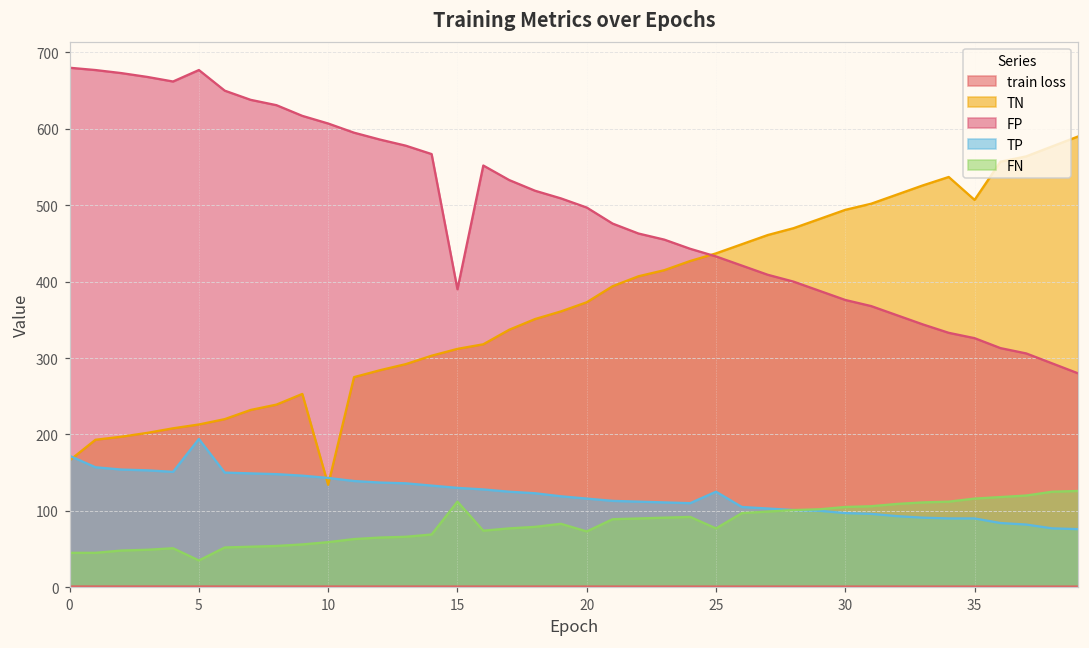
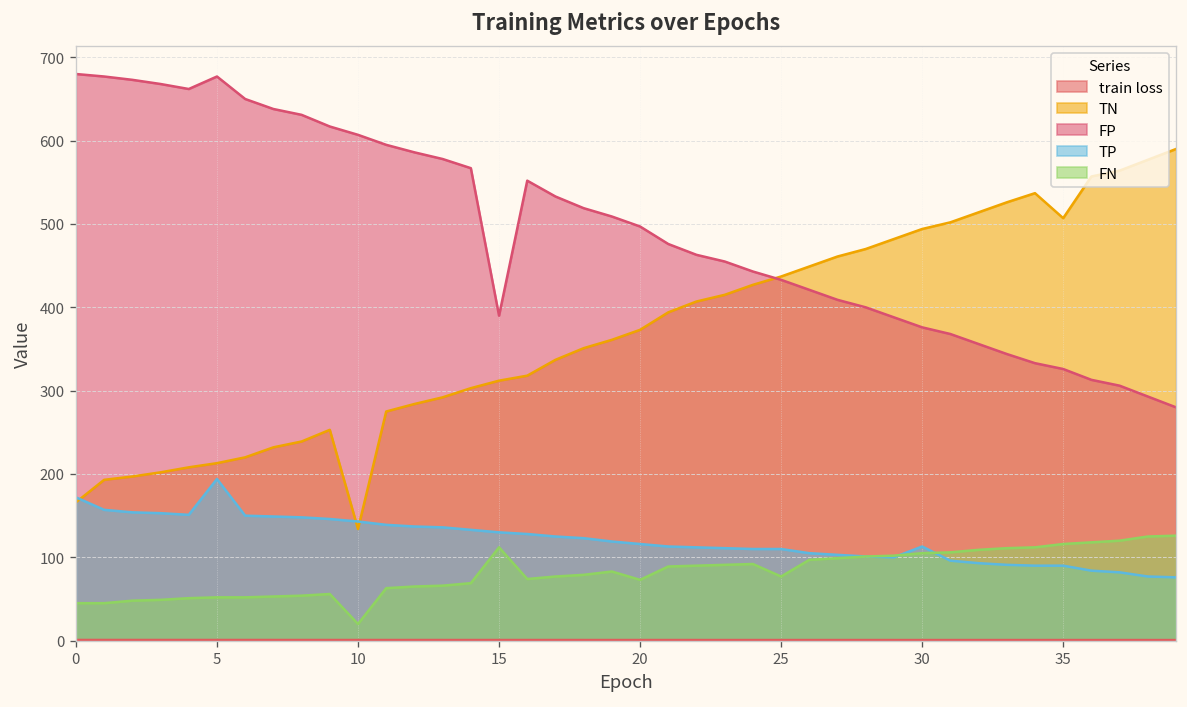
FN, 5: 40 -> 50
FN, 10: 60 -> 20
TP, 25: 130 -> 110
TP, 30: 100 -> 110
